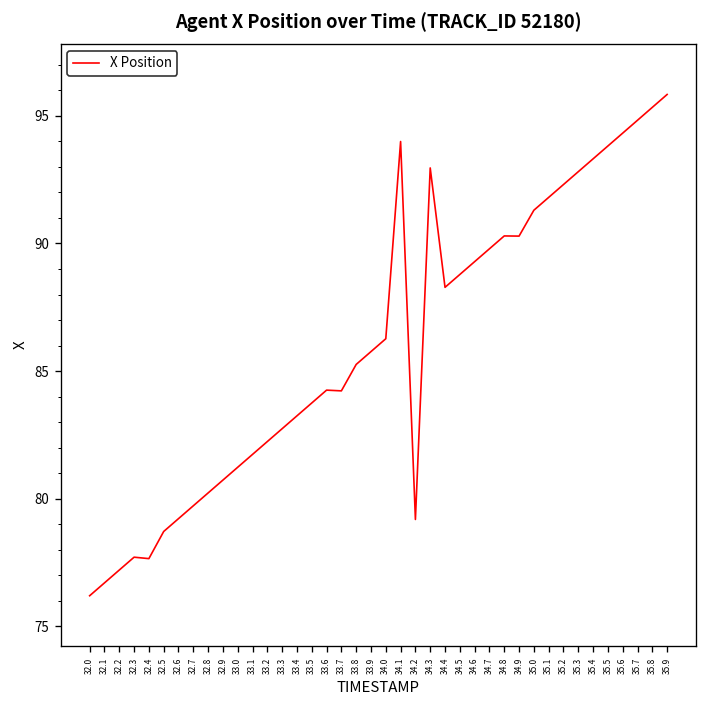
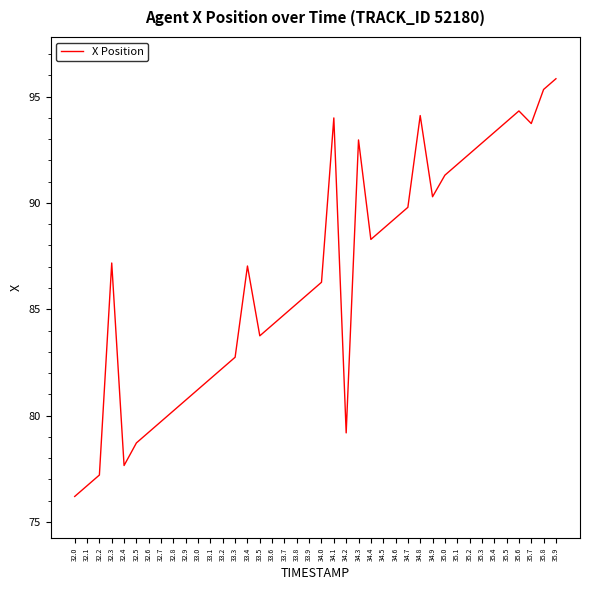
32.3: 77.7 -> 87.2
33.4: 83.2 -> 87.0
33.7: 84.2 -> 84.8
34.8: 90.3 -> 94.1
35.7: 94.8 -> 93.7
